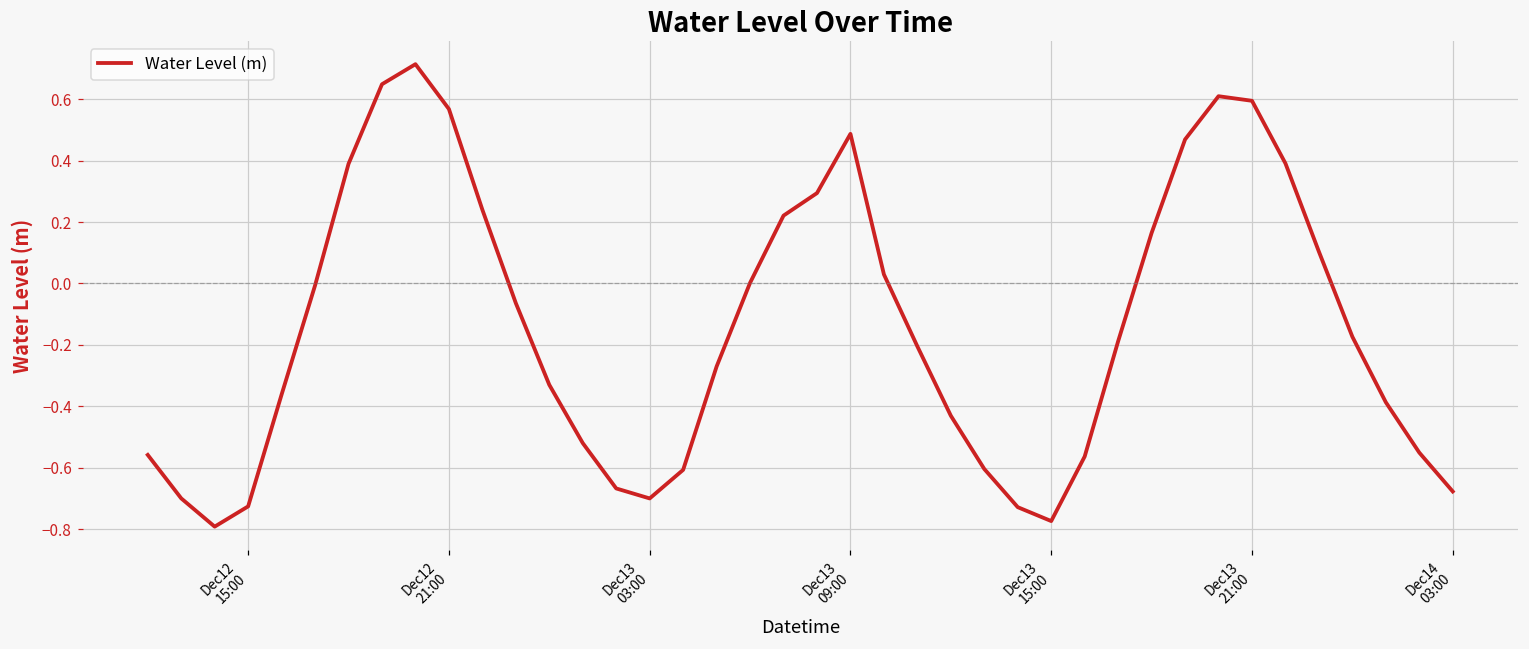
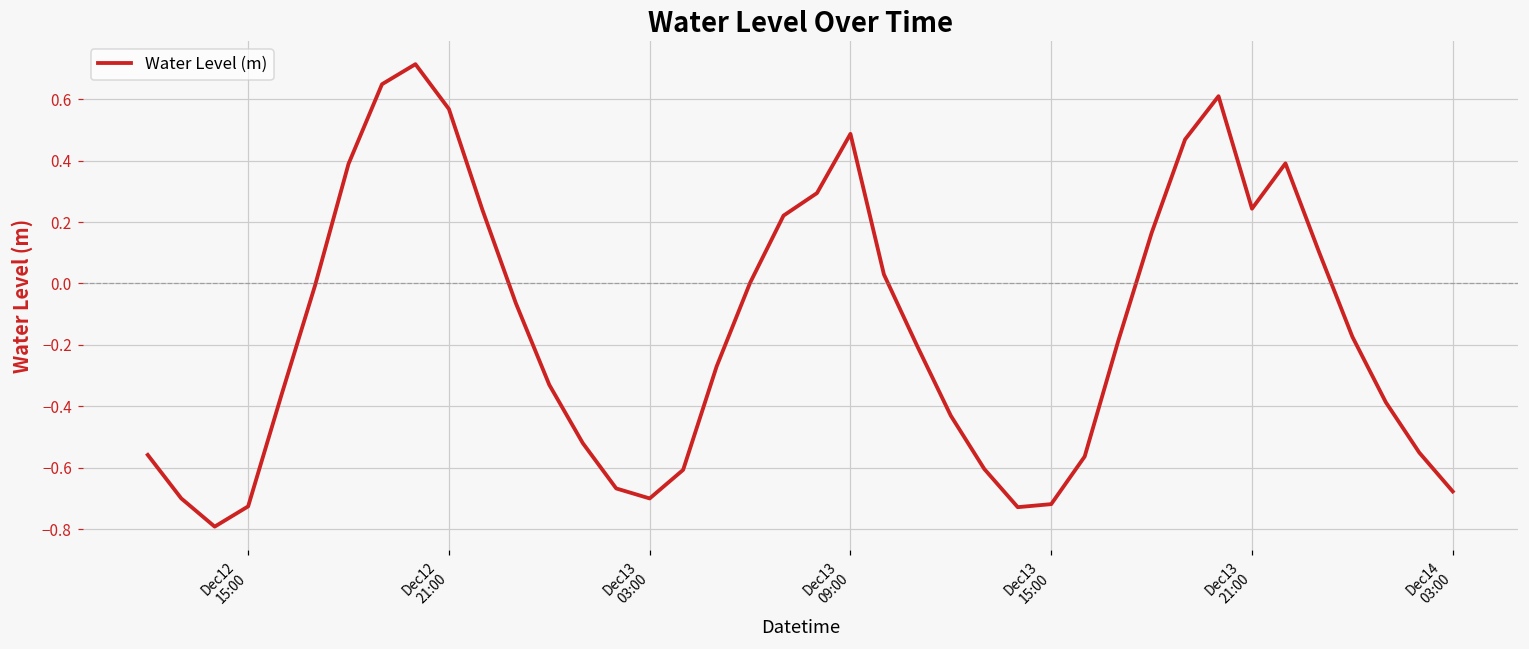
Dec13 15:00: -0.77 -> -0.72
Dec13 21:00: 0.59 -> 0.24
